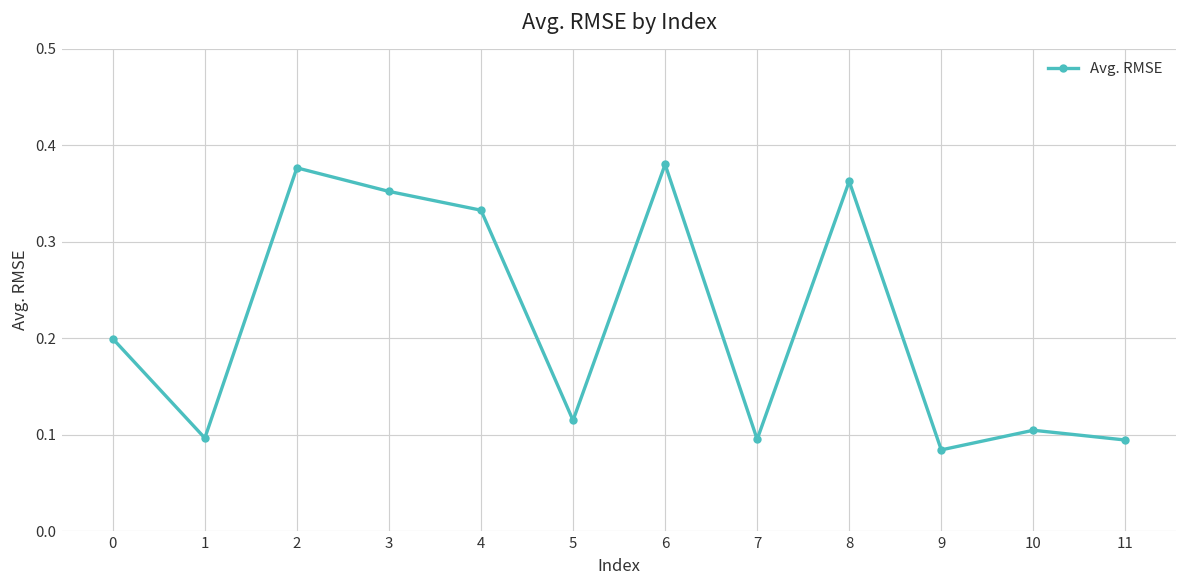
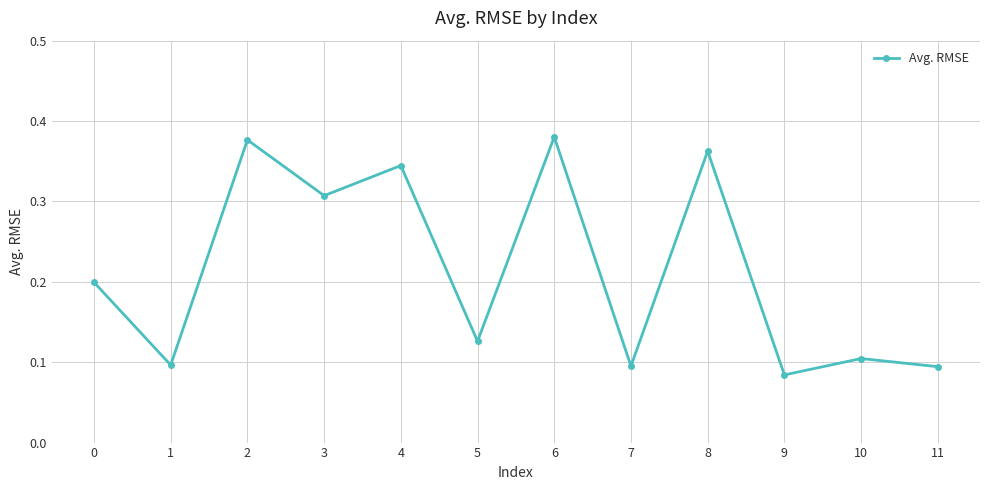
3: 0.35 -> 0.31
4: 0.33 -> 0.34
5: 0.11 -> 0.13
